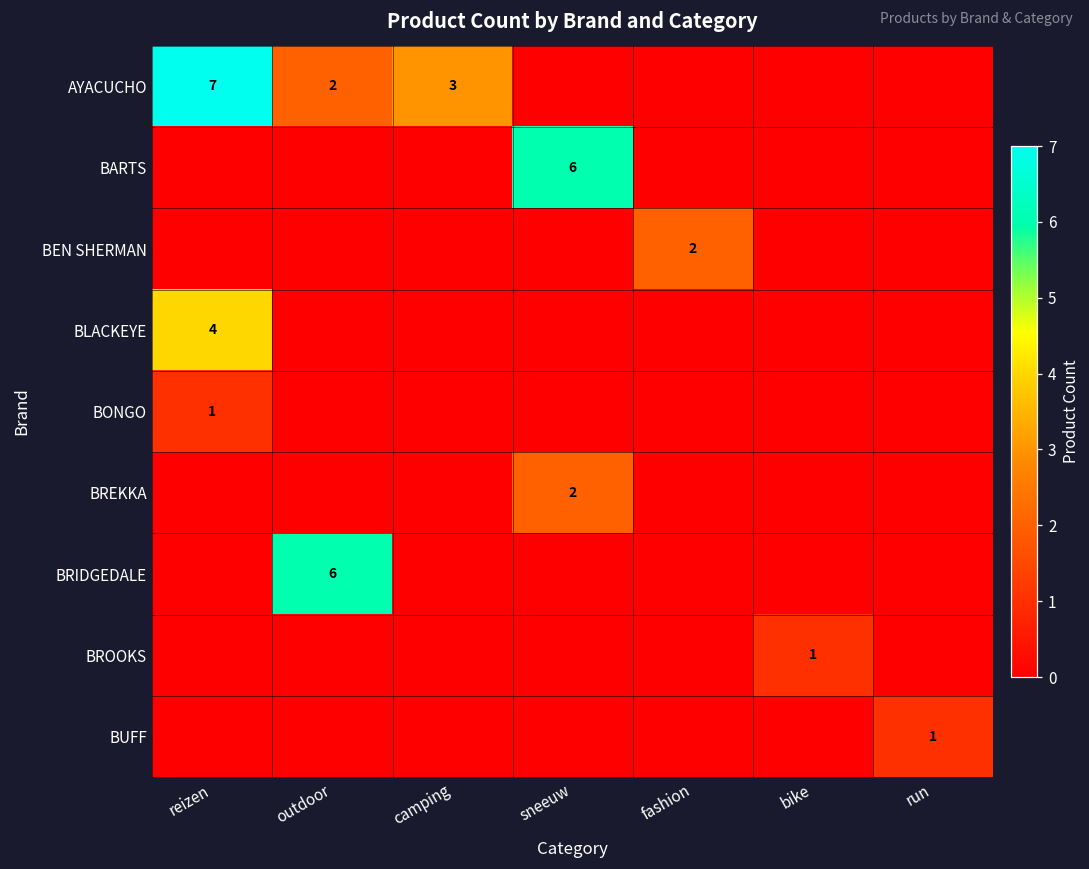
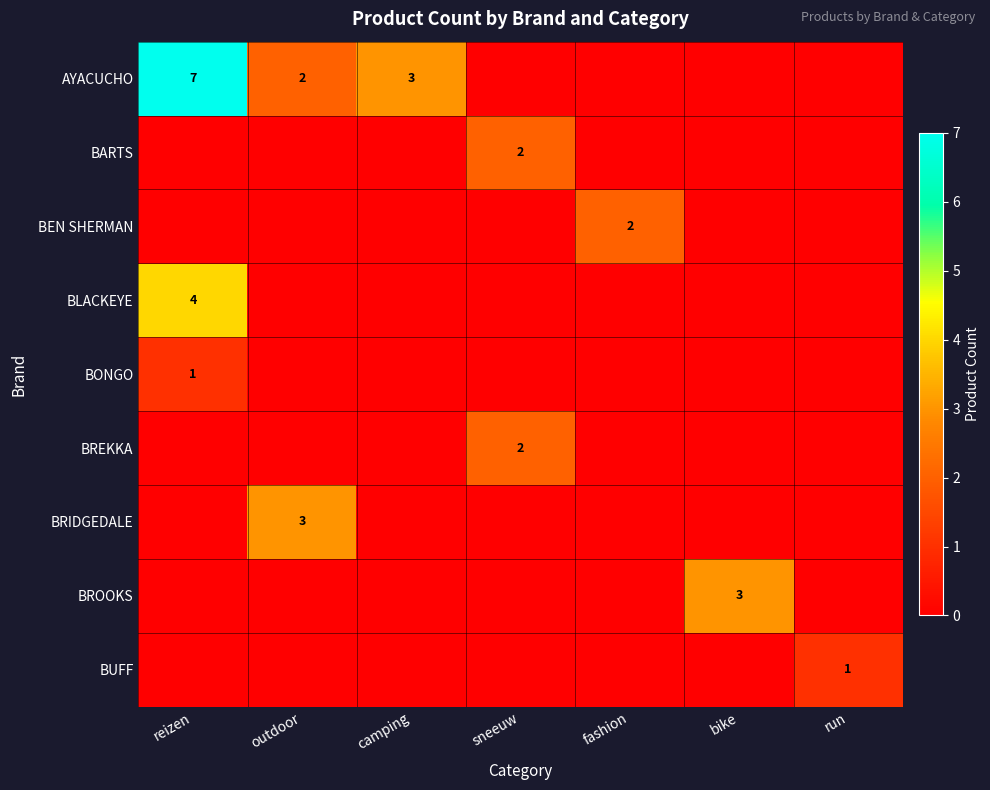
BARTS, sneeuw: 6 -> 2
BRIDGEDALE, outdoor: 6 -> 3
BROOKS, bike: 1 -> 3
